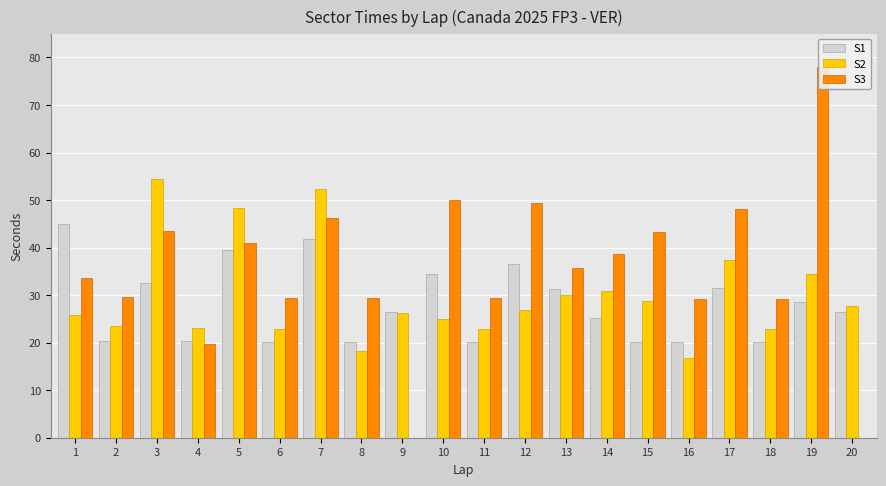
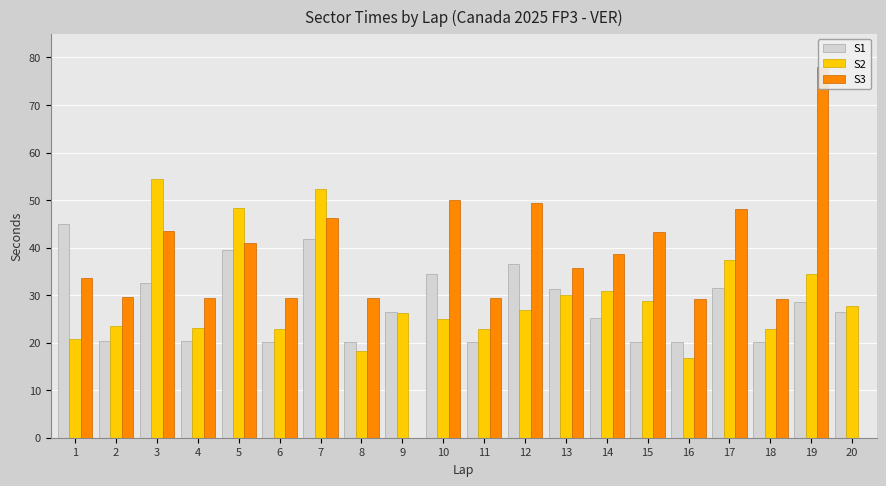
S2, 1: 26 -> 21
S3, 4: 20 -> 29
